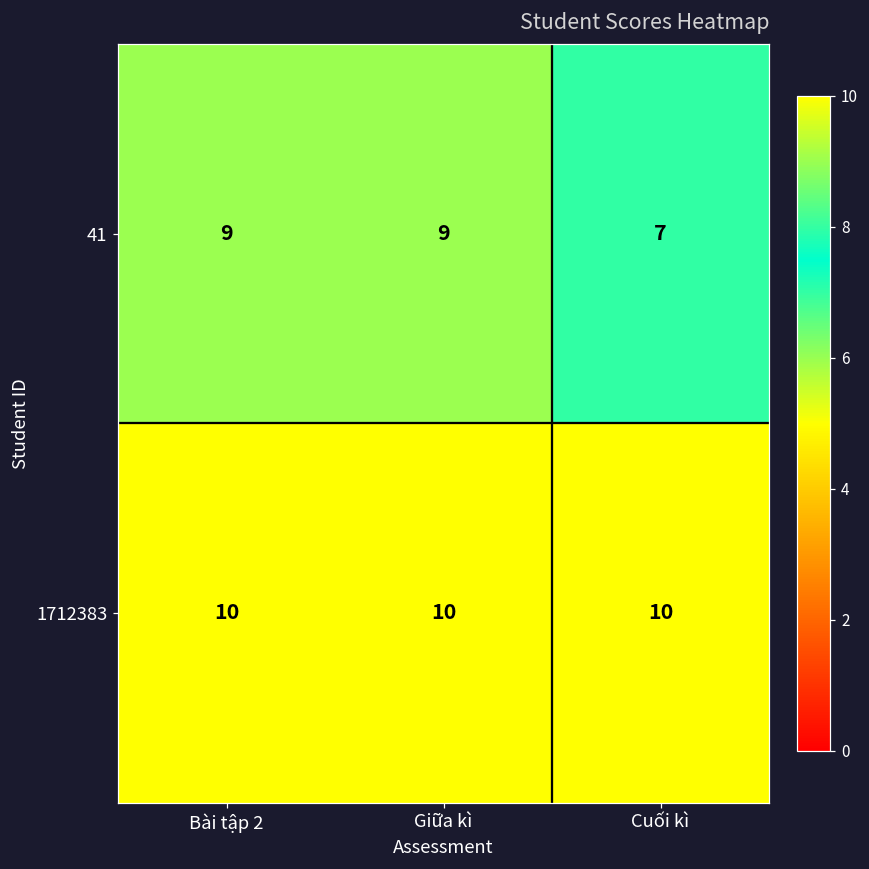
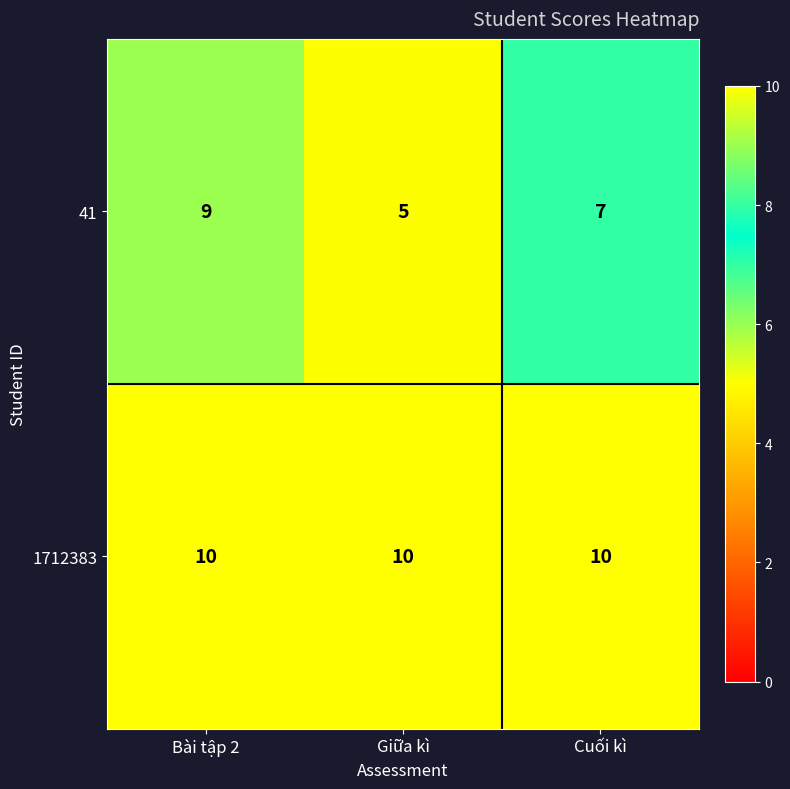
41, Giữa kì: 9 -> 5
